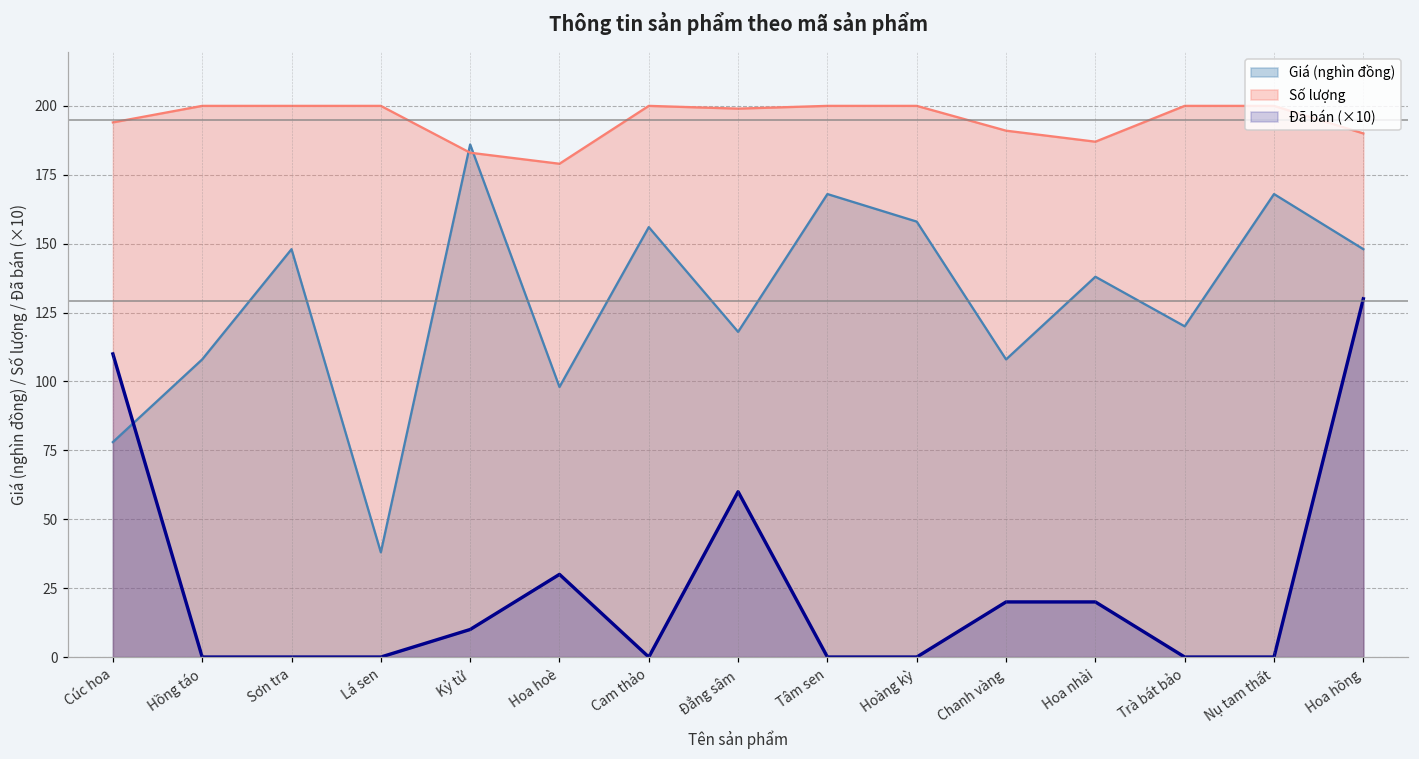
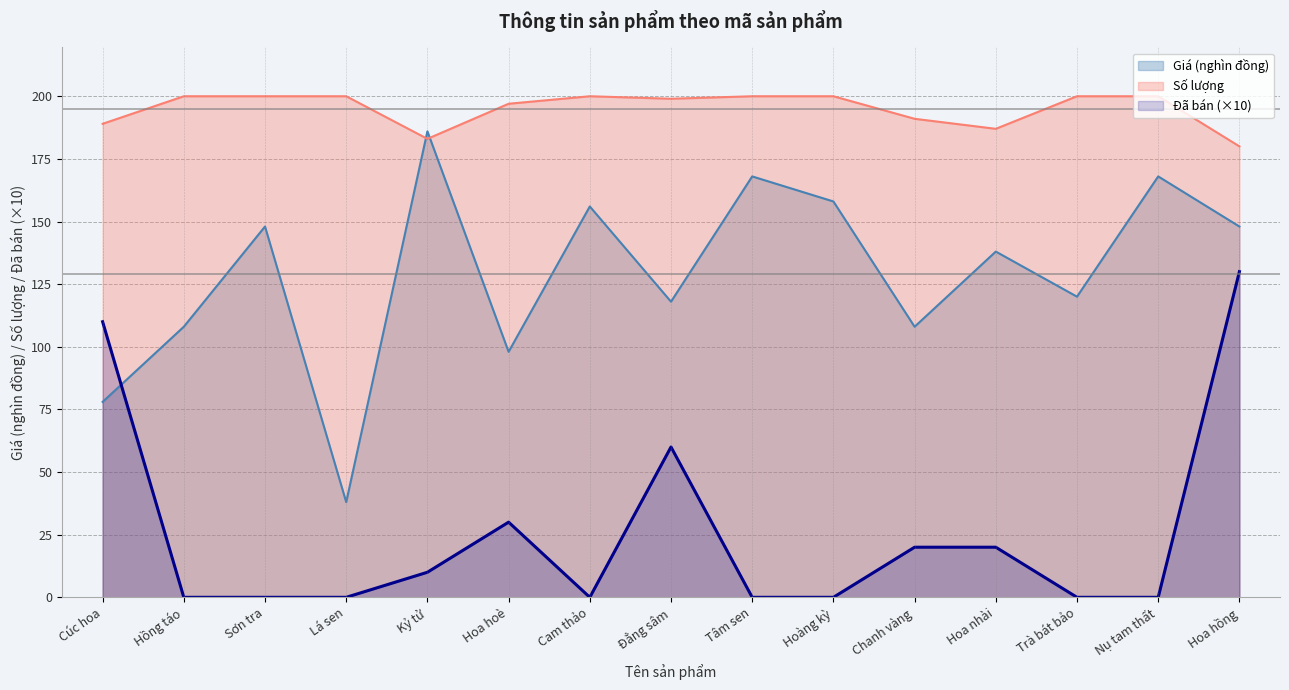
Số lượng, Cúc hoa: 194 -> 189
Số lượng, Hoa hoè: 179 -> 197
Số lượng, Hoa hồng: 190 -> 180
